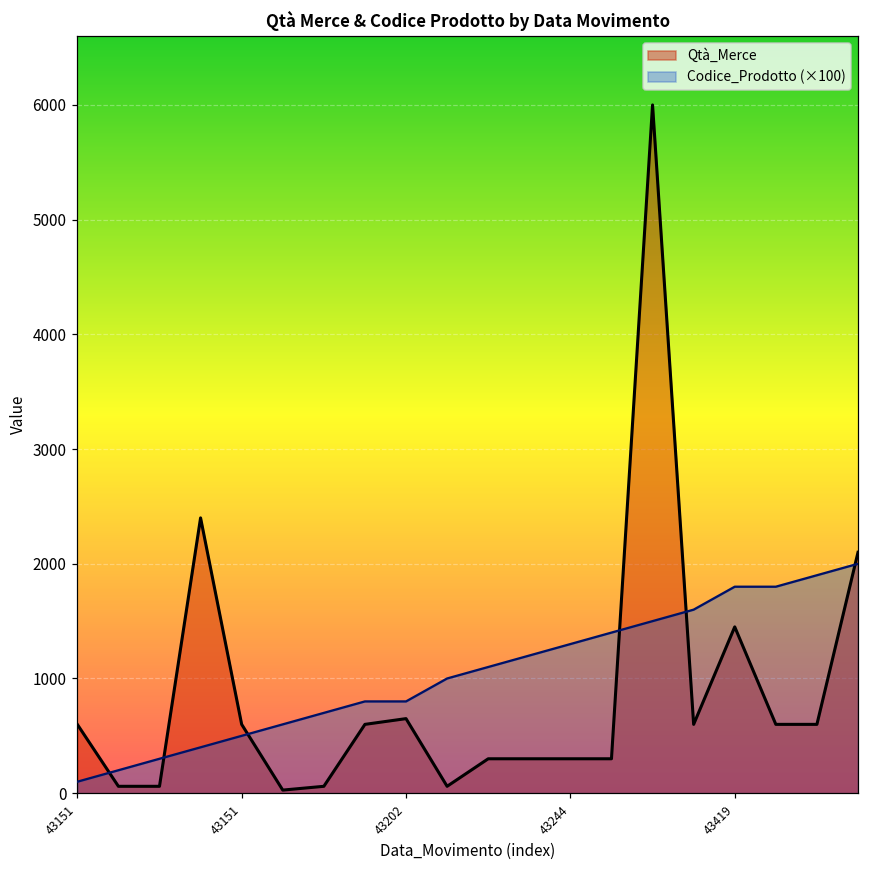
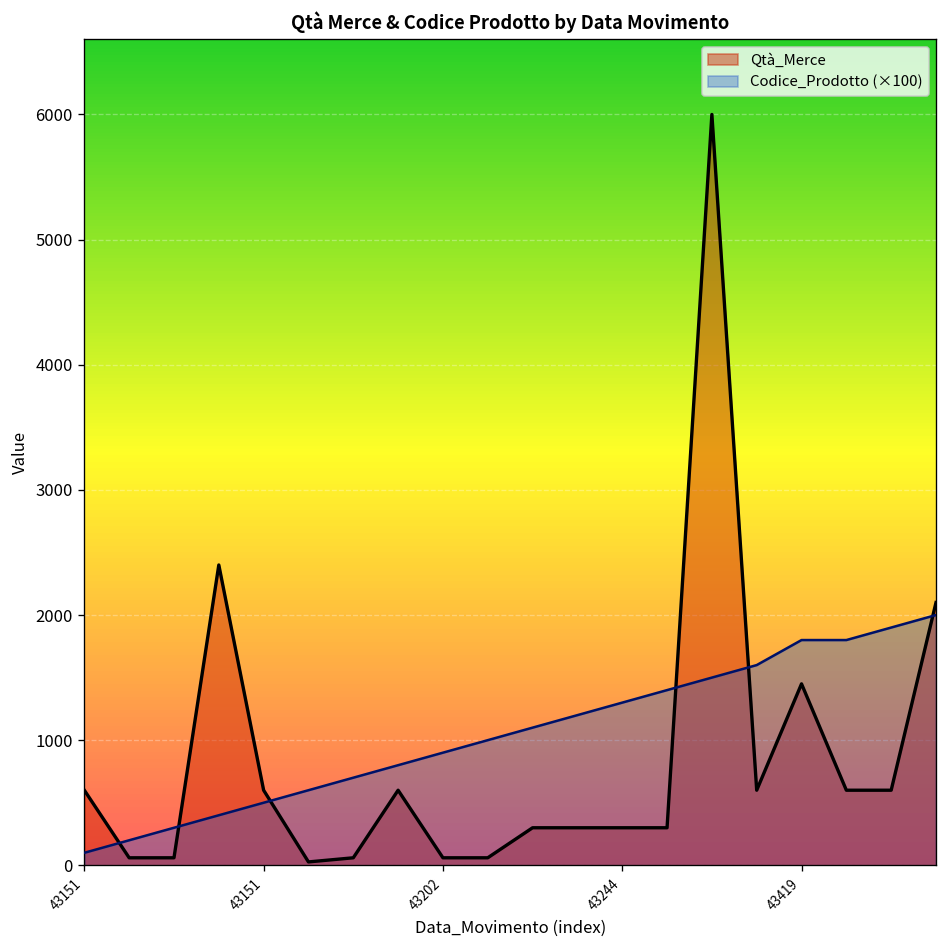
Qtà_Merce, 43202: 650 -> 60
Codice_Prodotto (×100), 43202: 800 -> 900
